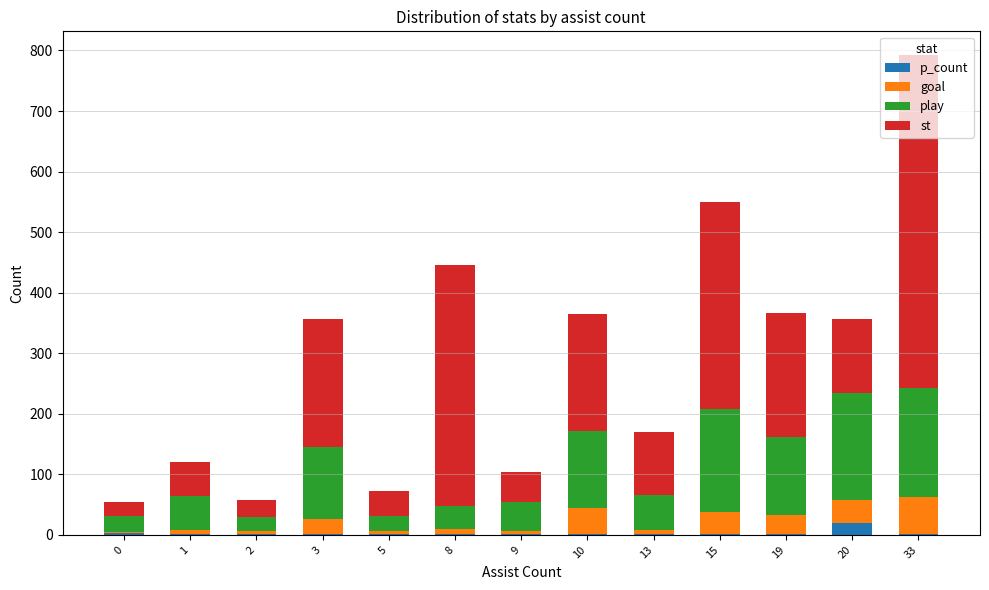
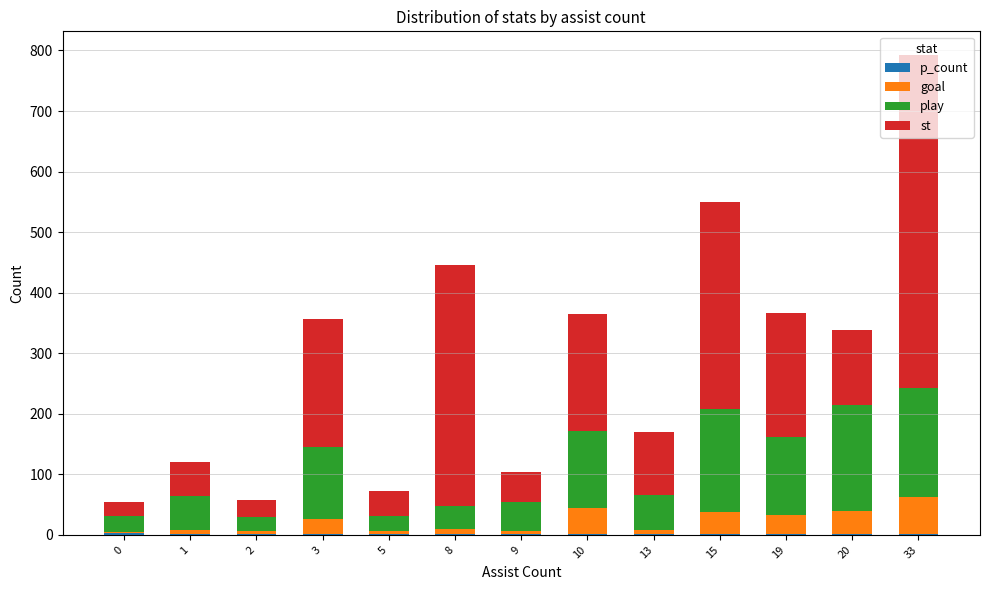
p_count, 20: 20 -> 0
